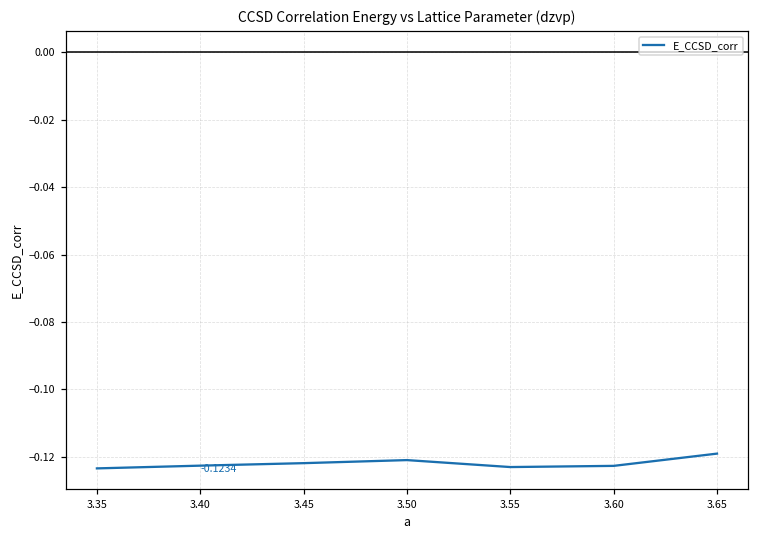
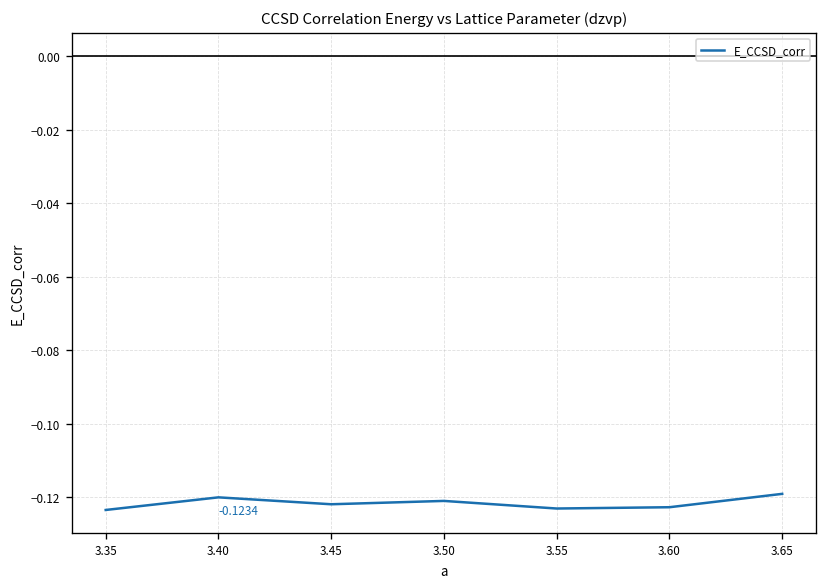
3.40: -0.123 -> -0.120
